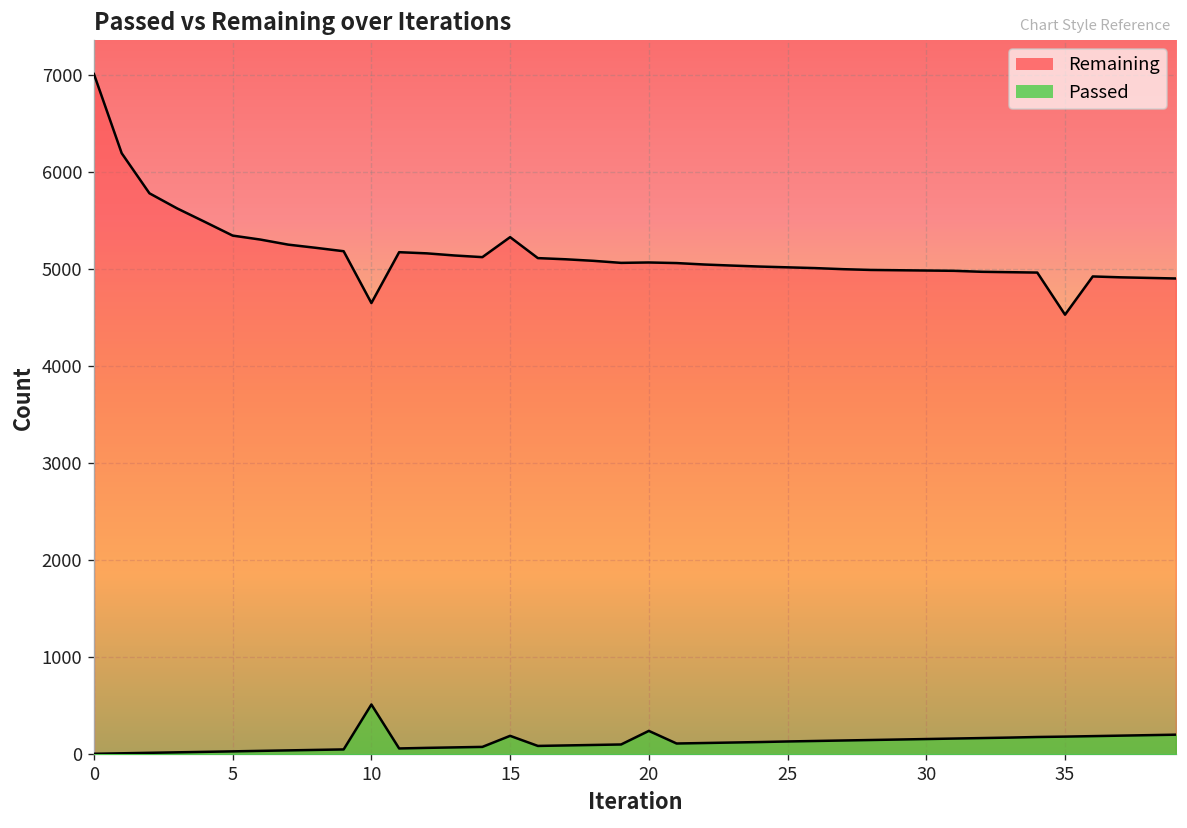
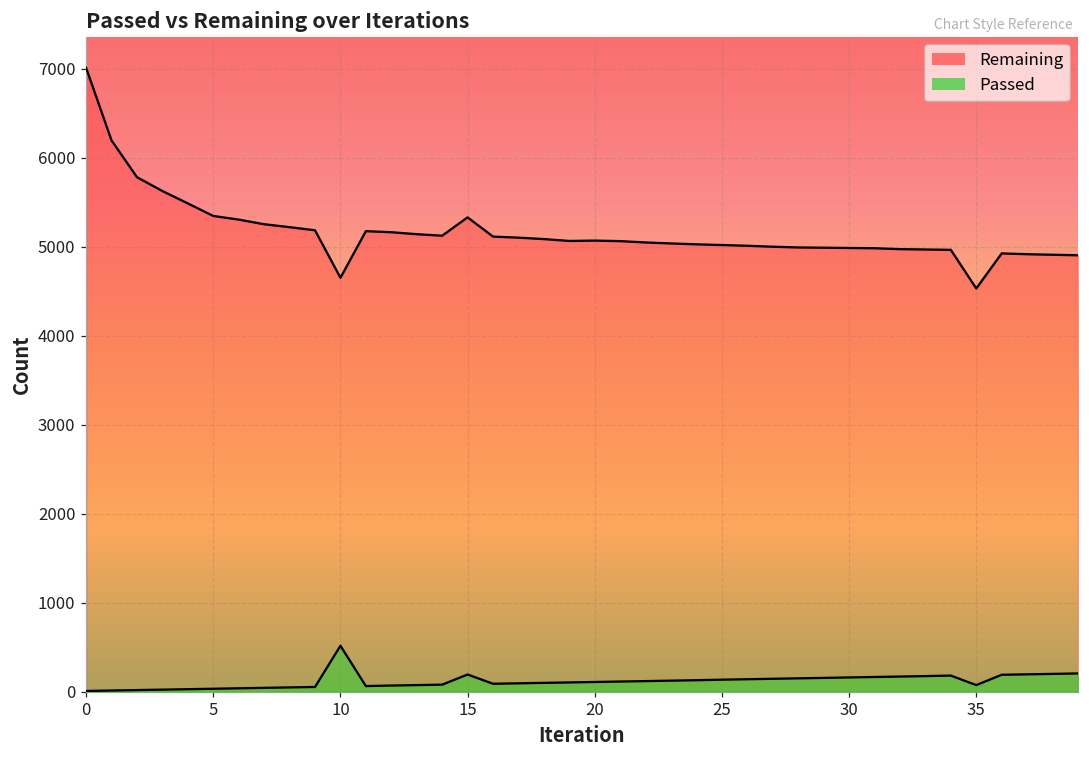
Passed, 20: 200 -> 100
Passed, 35: 200 -> 100
